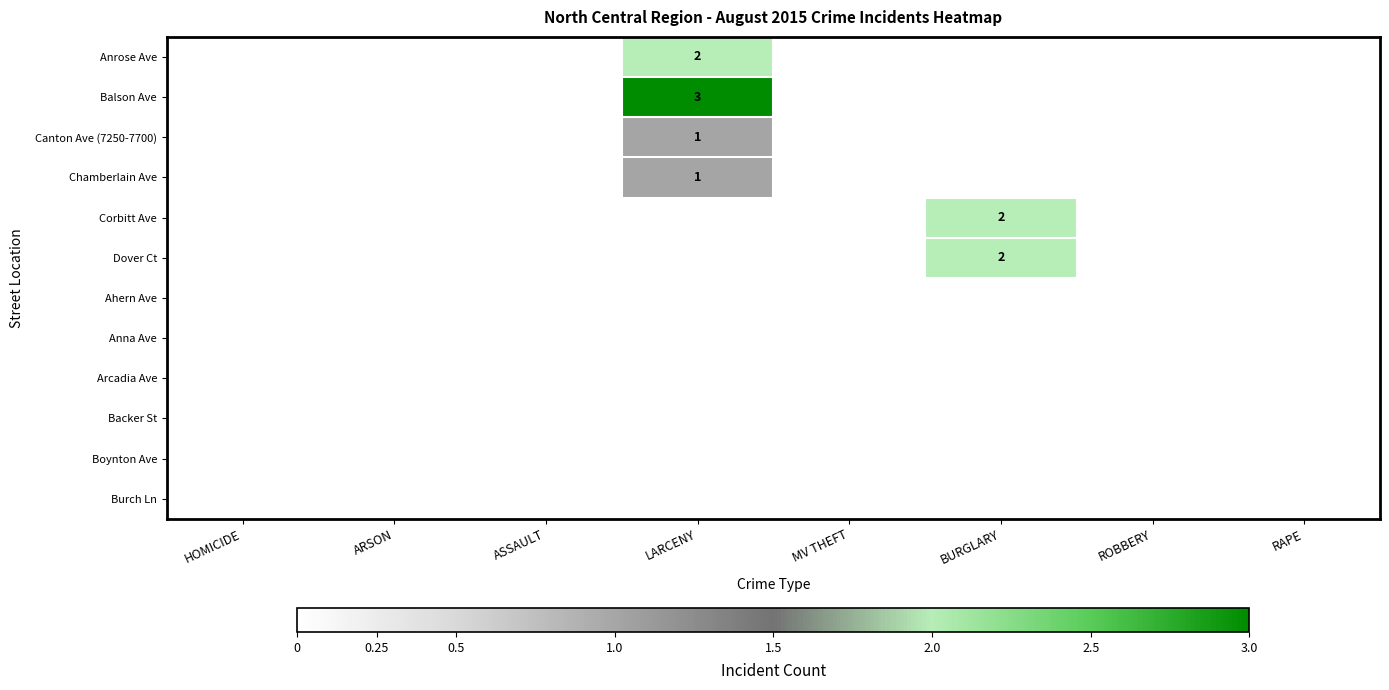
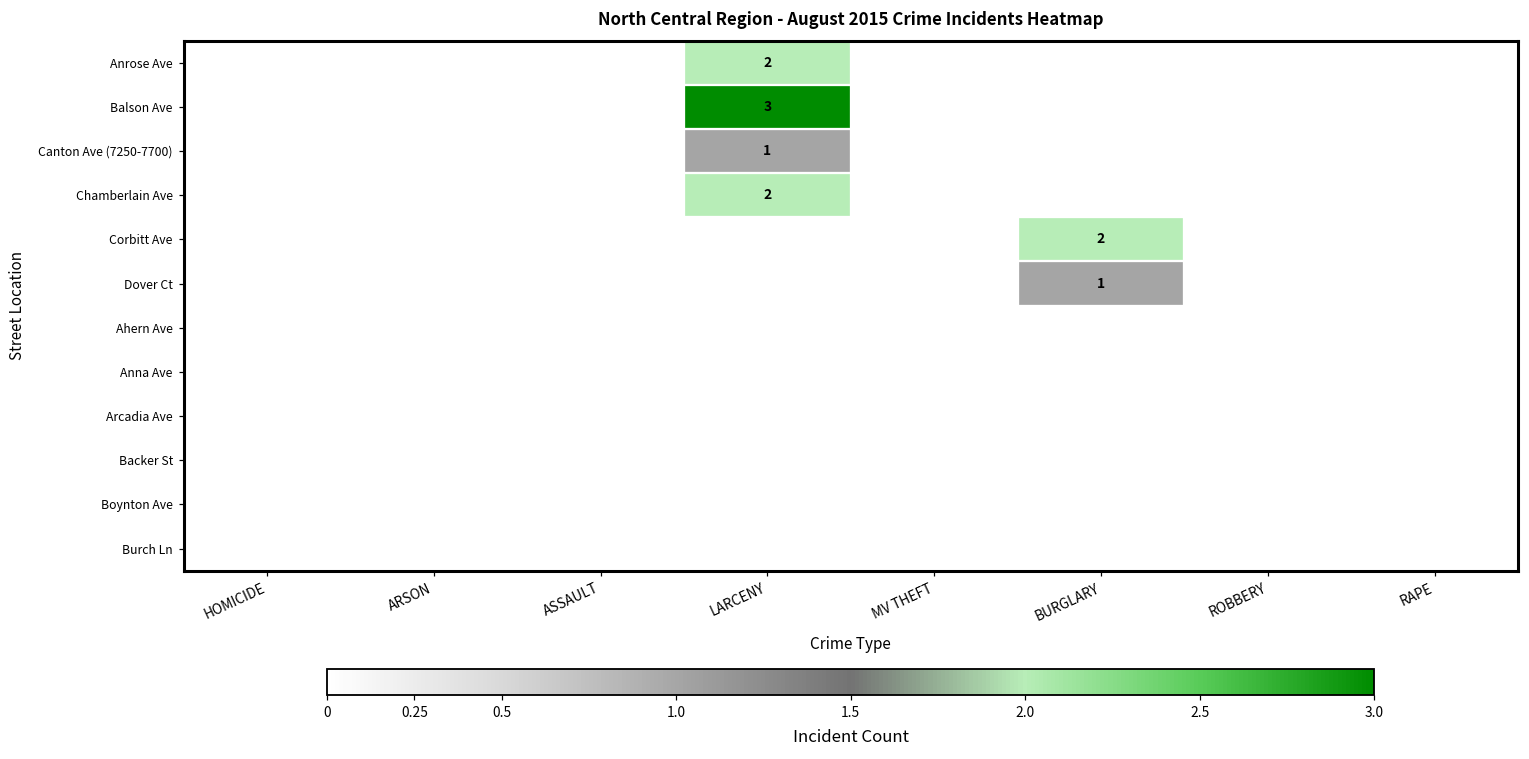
Chamberlain Ave, LARCENY: 1 -> 2
Dover Ct, BURGLARY: 2 -> 1
